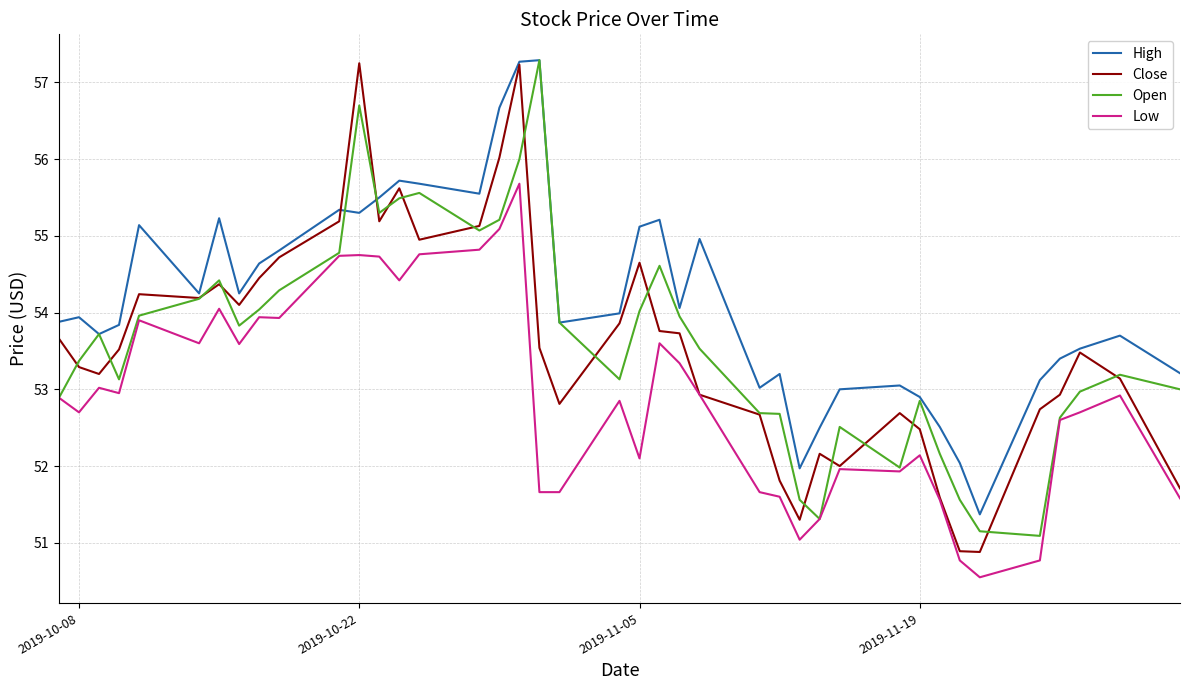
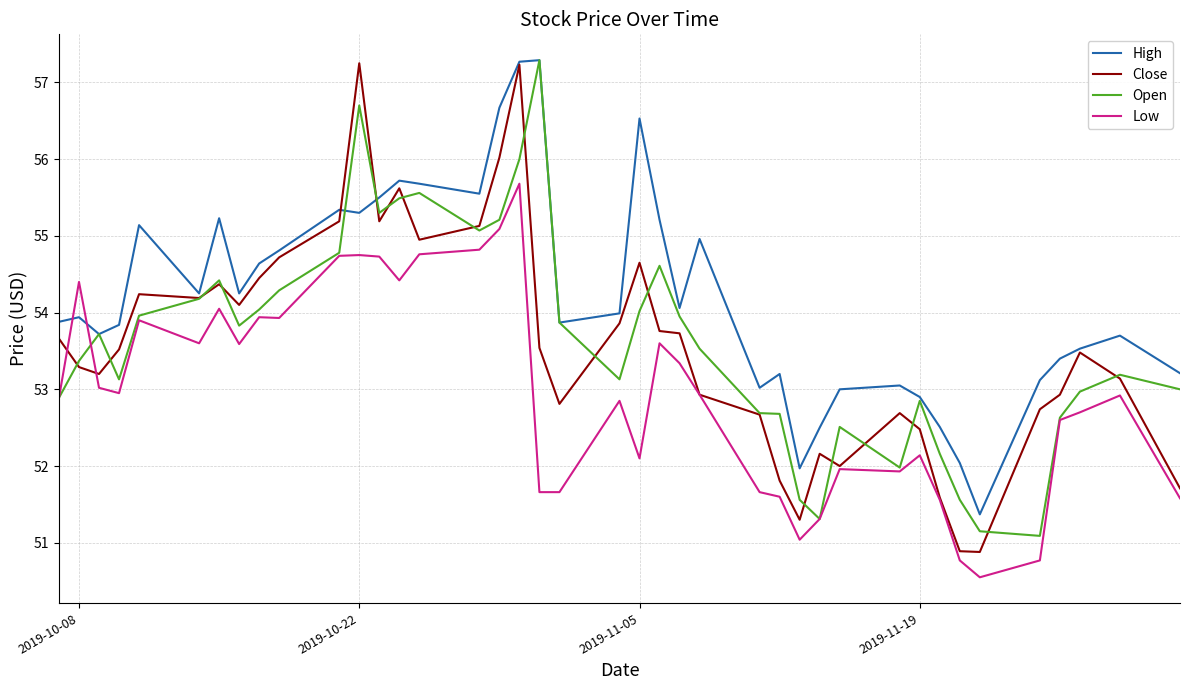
Low, 2019-10-08: 52.7 -> 54.4
High, 2019-11-05: 55.1 -> 56.5
